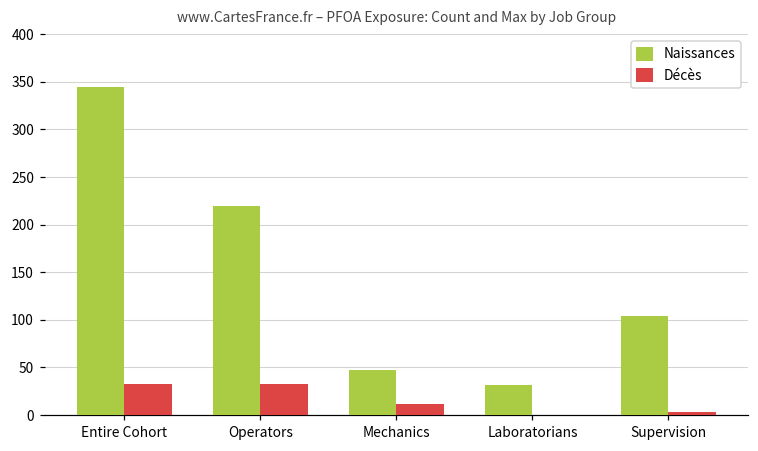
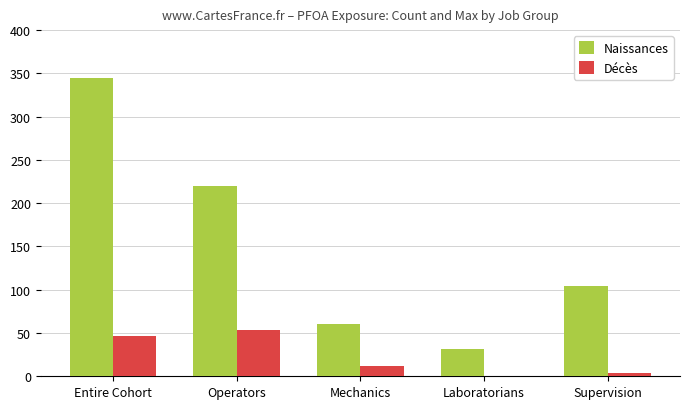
Décès, Entire Cohort: 30 -> 50
Décès, Operators: 30 -> 50
Naissances, Mechanics: 50 -> 60
